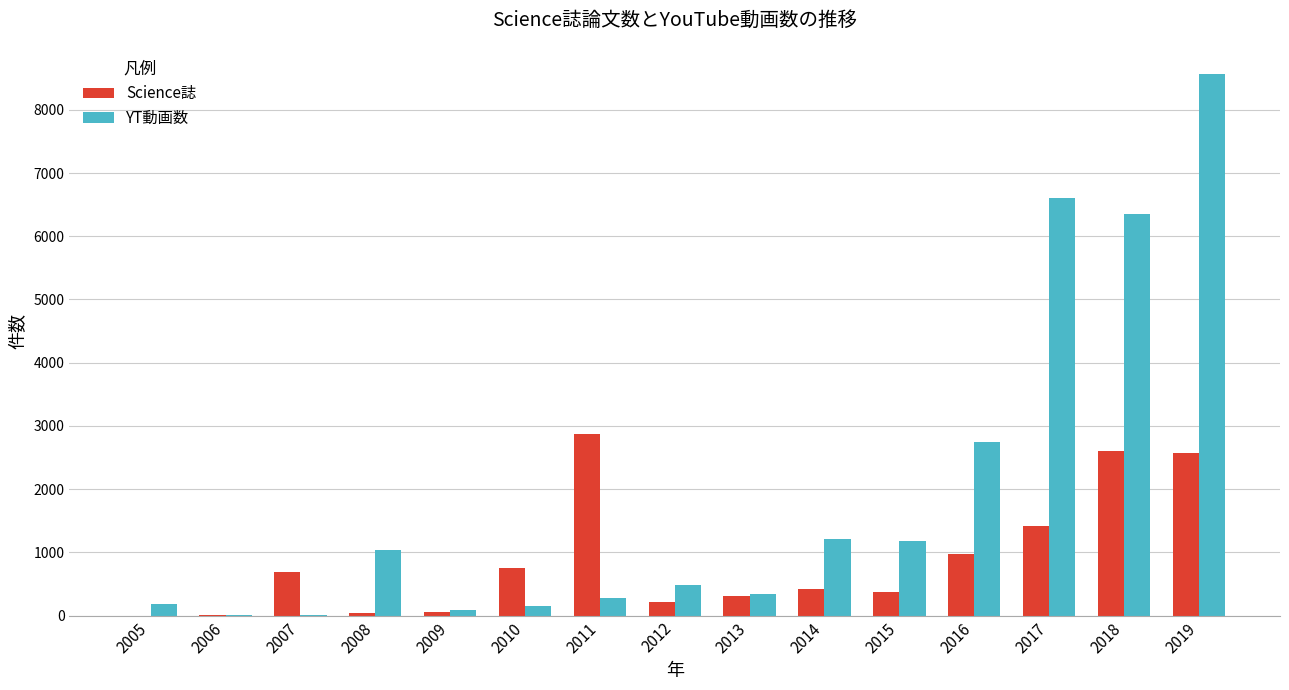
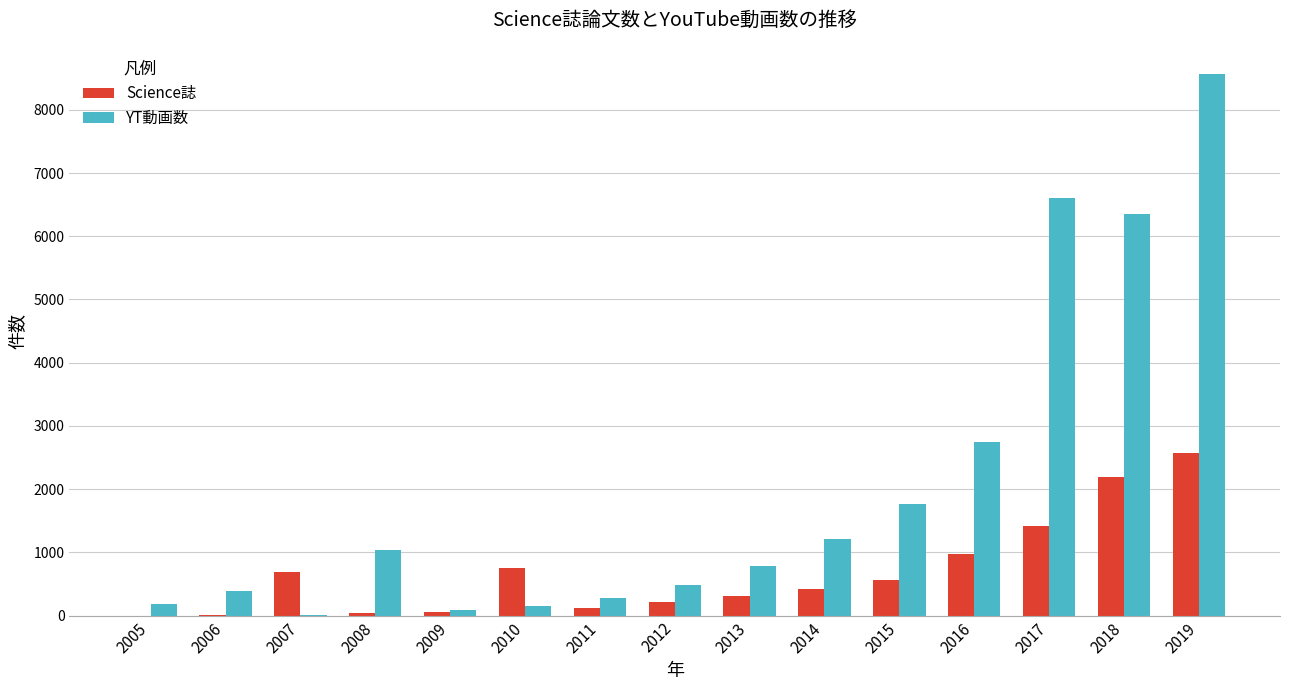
YT動画数, 2006: 0 -> 400
Science誌, 2011: 2900 -> 100
YT動画数, 2013: 300 -> 800
Science誌, 2015: 400 -> 600
YT動画数, 2015: 1200 -> 1800
Science誌, 2018: 2600 -> 2200
